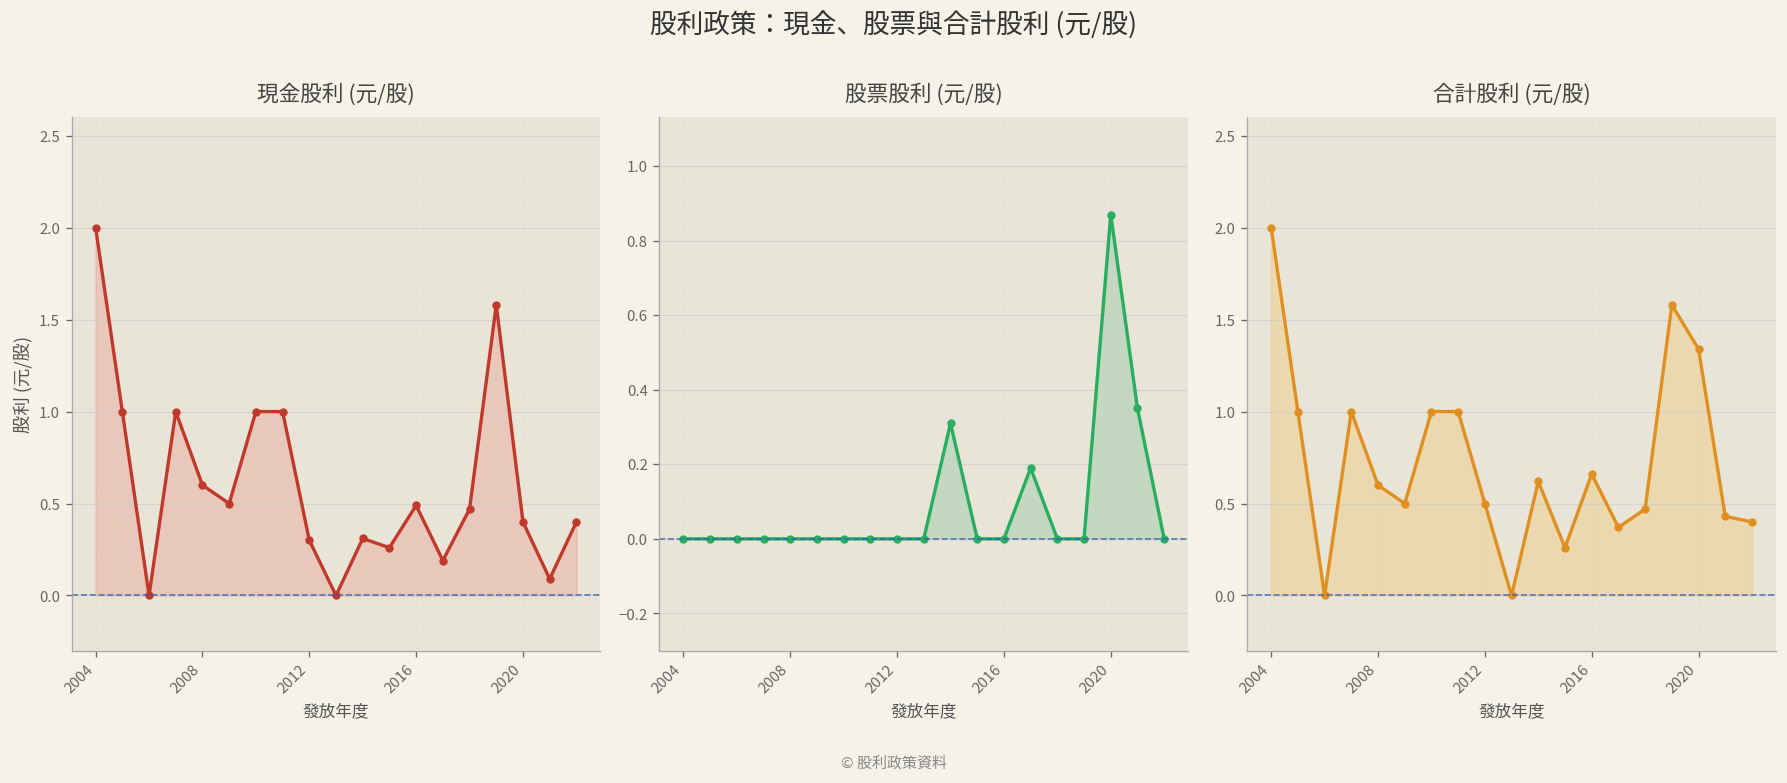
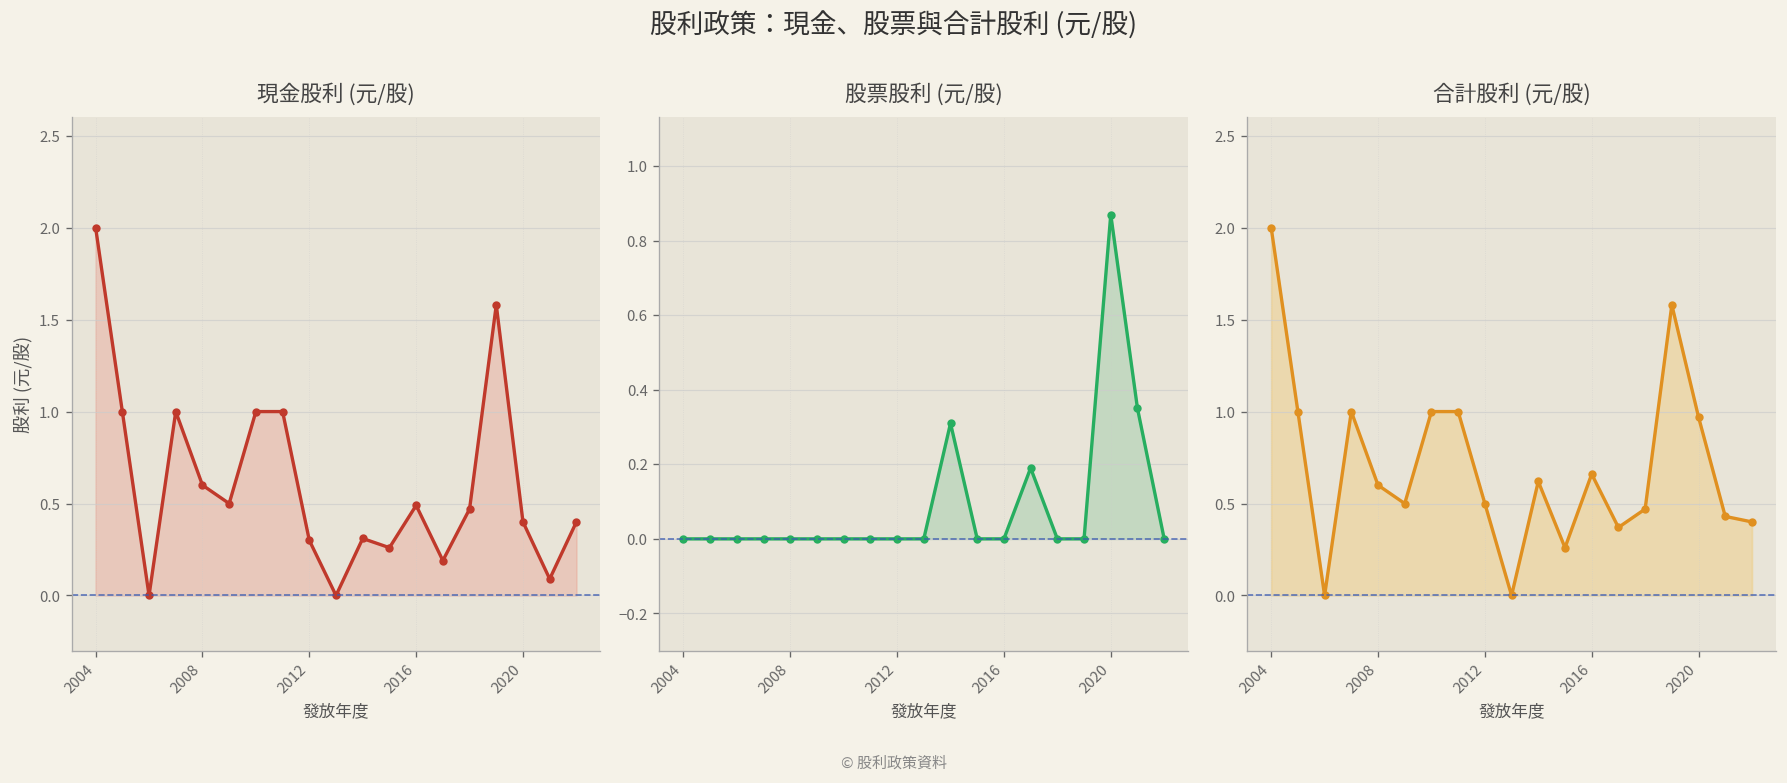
合計股利 (元/股), 2020: 1.34 -> 0.97
